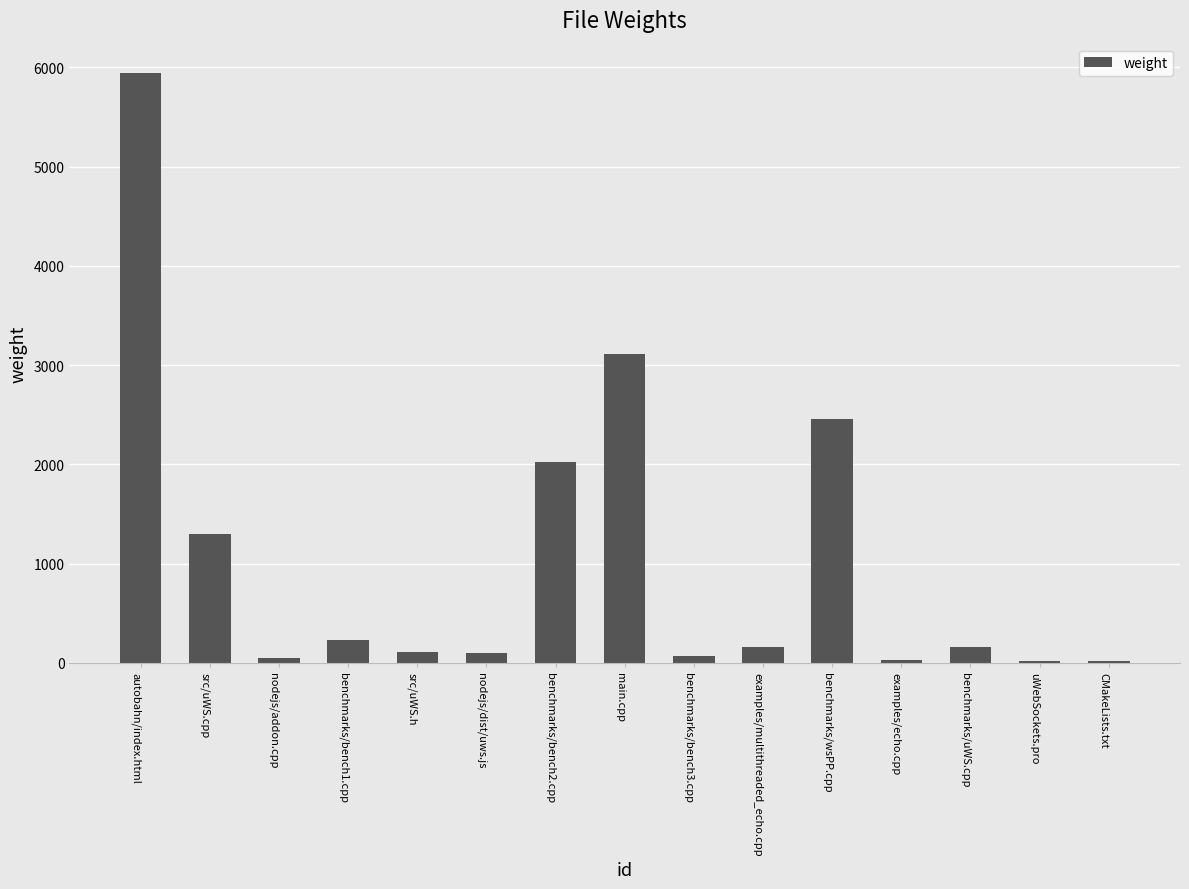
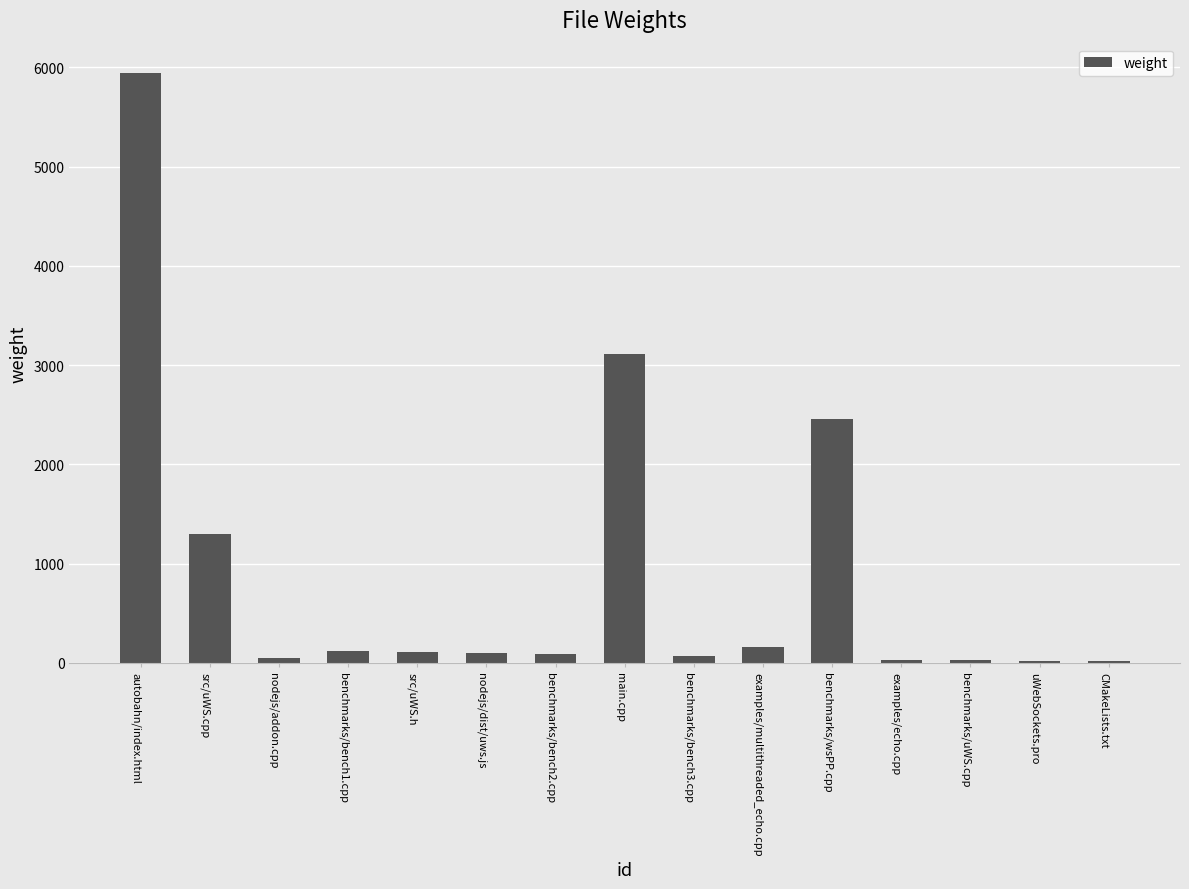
benchmarks/bench1.cpp: 200 -> 100
benchmarks/bench2.cpp: 2000 -> 100
benchmarks/uWS.cpp: 200 -> 0
